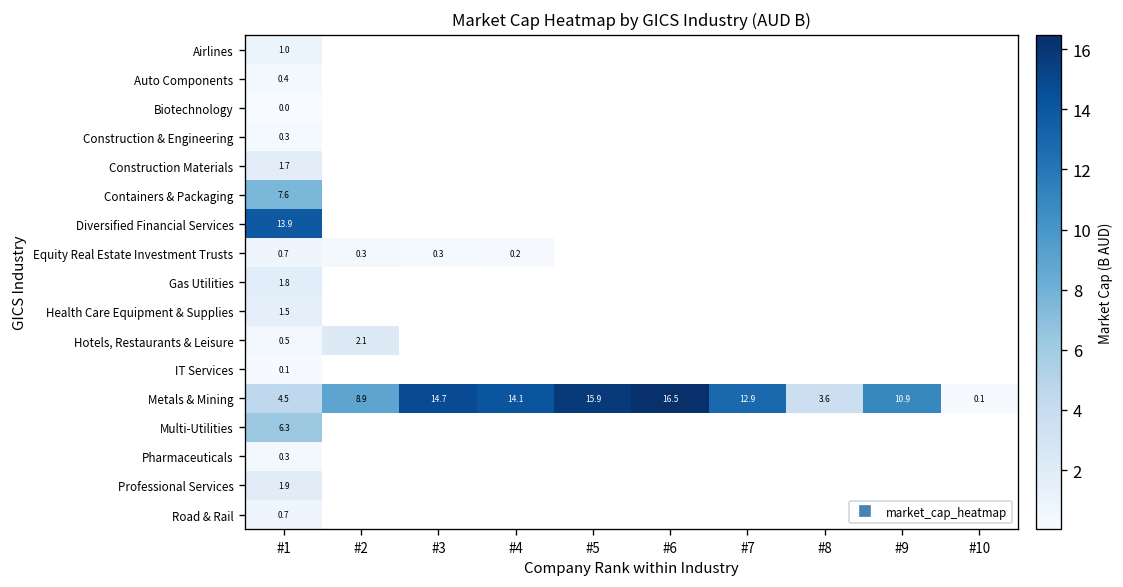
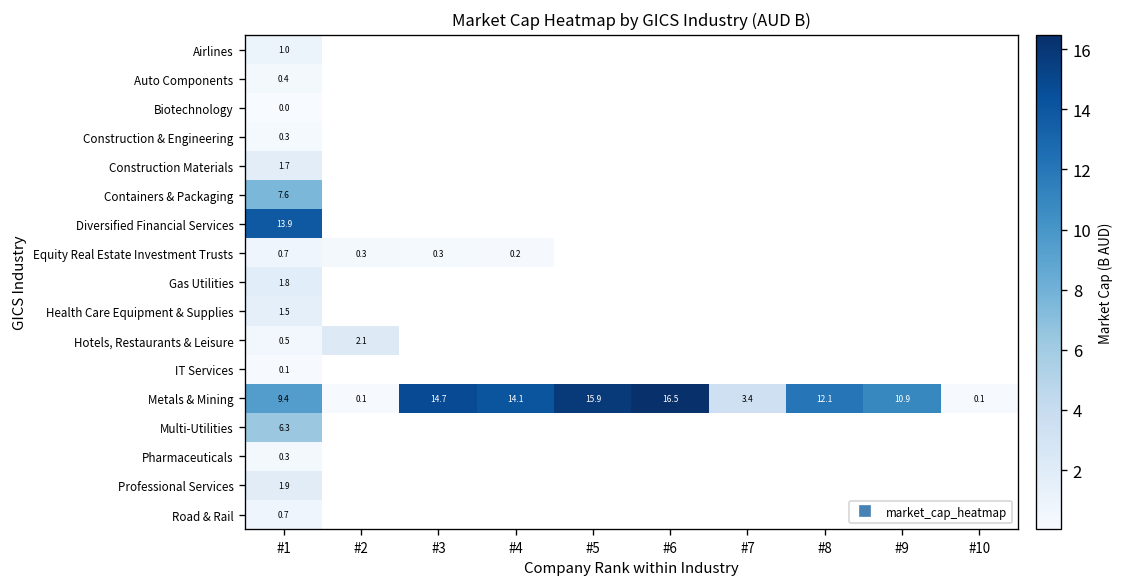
Metals & Mining, #1: 4.5 -> 9.4
Metals & Mining, #2: 8.9 -> 0.1
Metals & Mining, #7: 12.9 -> 3.4
Metals & Mining, #8: 3.6 -> 12.1
